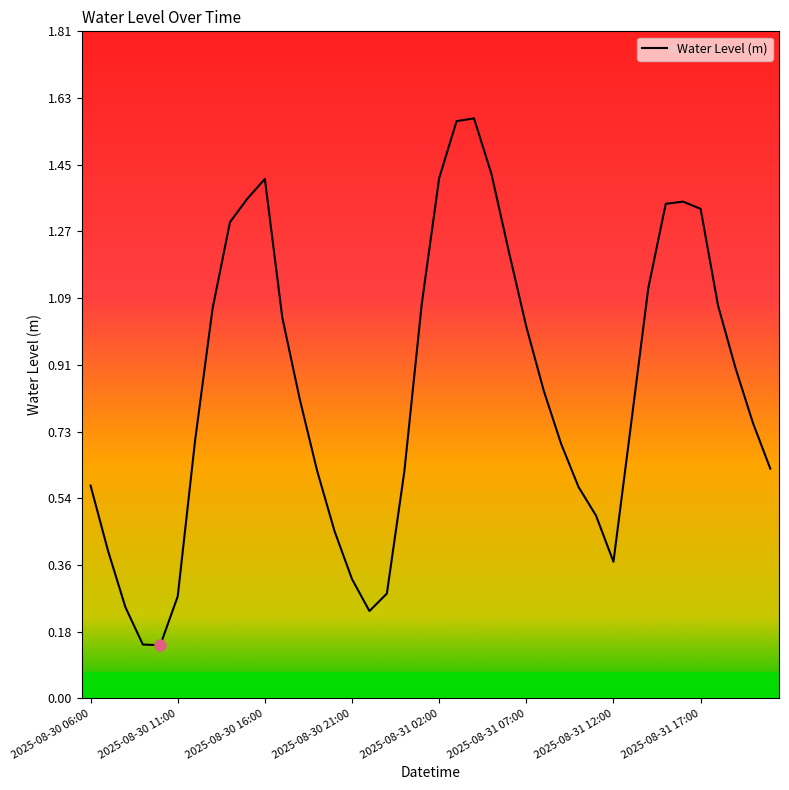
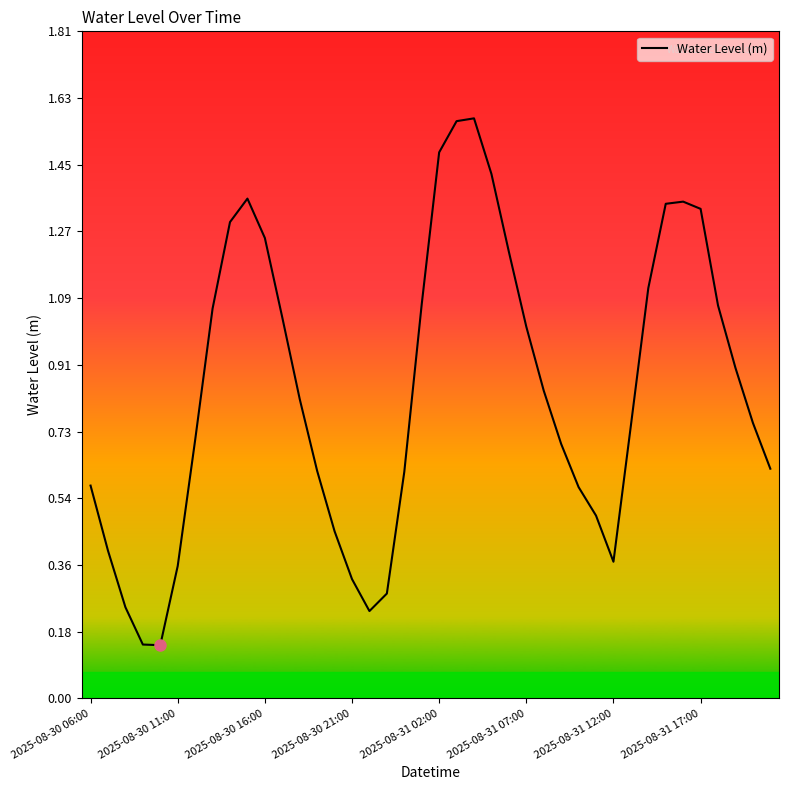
Water Level (m), 2025-08-30 11:00: 0.28 -> 0.36
Water Level (m), 2025-08-30 16:00: 1.41 -> 1.25
Water Level (m), 2025-08-31 02:00: 1.41 -> 1.48
